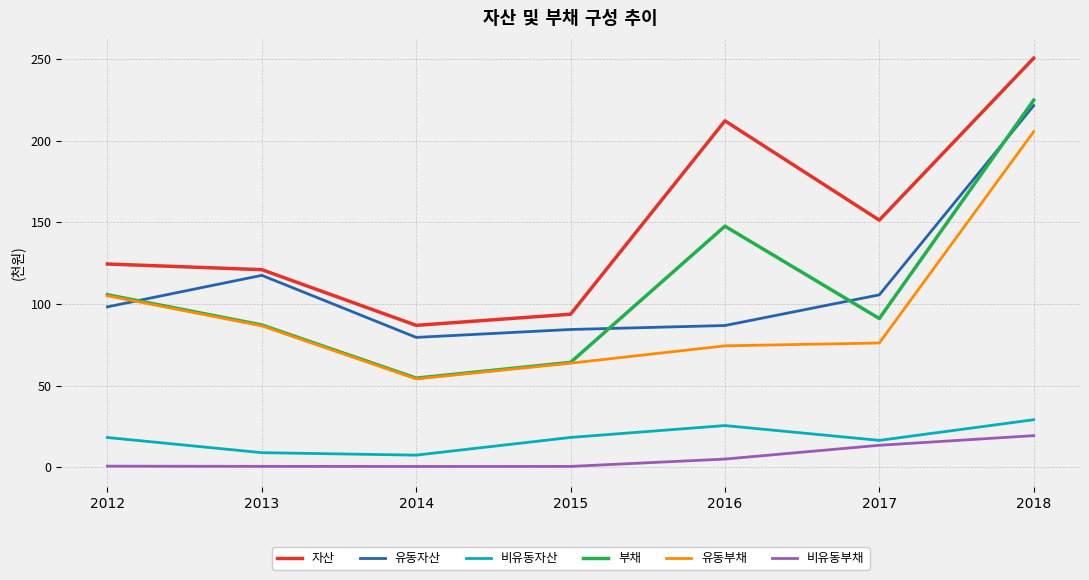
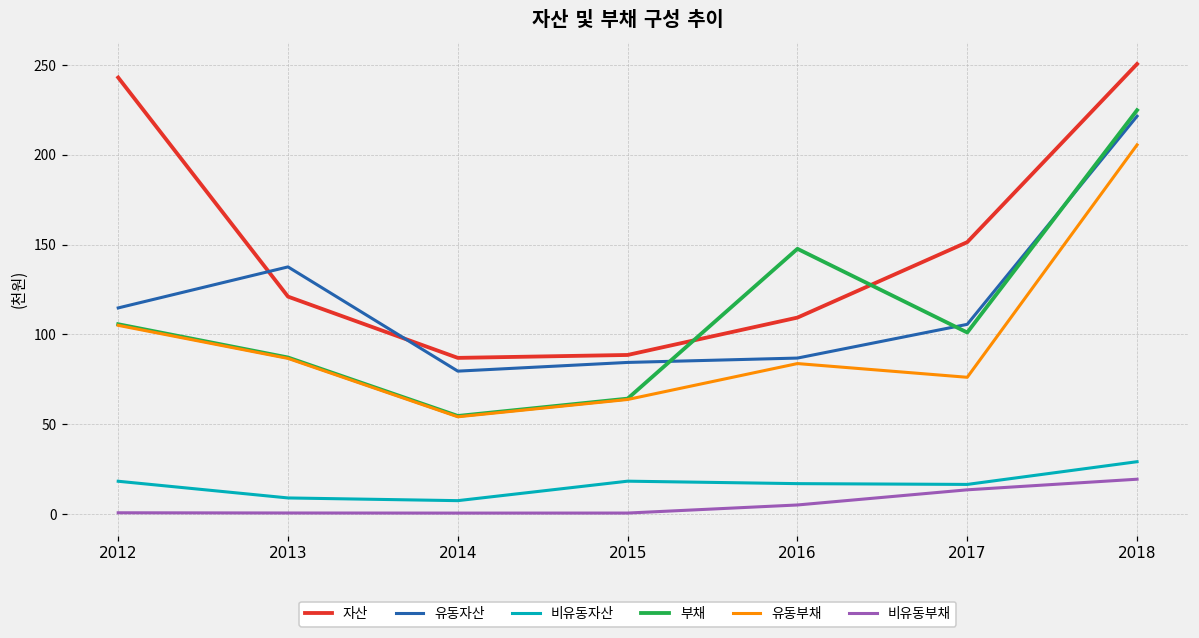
자산, 2012: 124 -> 243
유동자산, 2012: 98 -> 115
유동자산, 2013: 118 -> 138
자산, 2015: 94 -> 89
자산, 2016: 212 -> 109
비유동자산, 2016: 25 -> 17
유동부채, 2016: 74 -> 84
부채, 2017: 91 -> 101
